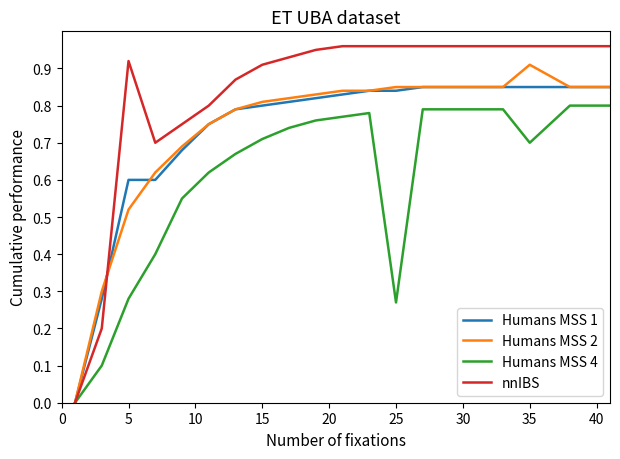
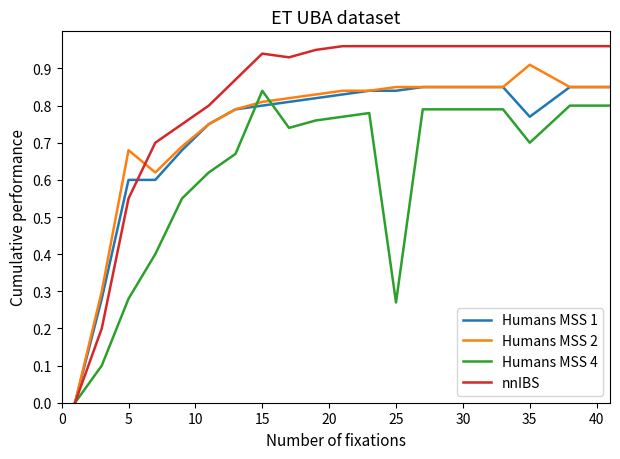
Humans MSS 2, 5: 0.52 -> 0.68
nnIBS, 5: 0.92 -> 0.55
Humans MSS 4, 15: 0.71 -> 0.84
nnIBS, 15: 0.91 -> 0.94
Humans MSS 1, 35: 0.85 -> 0.77
